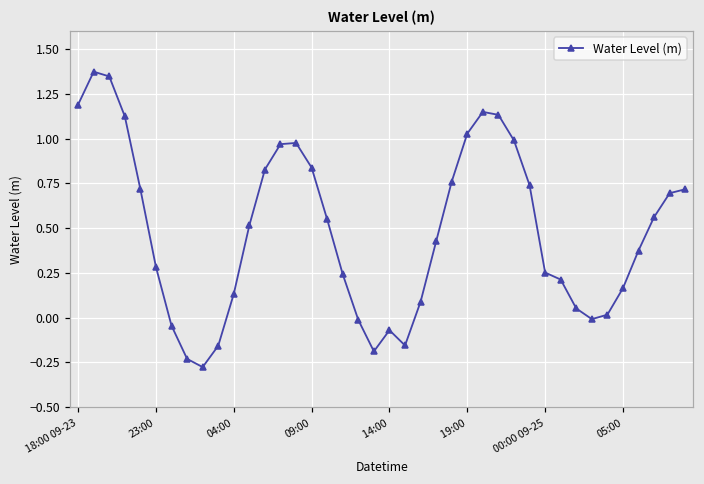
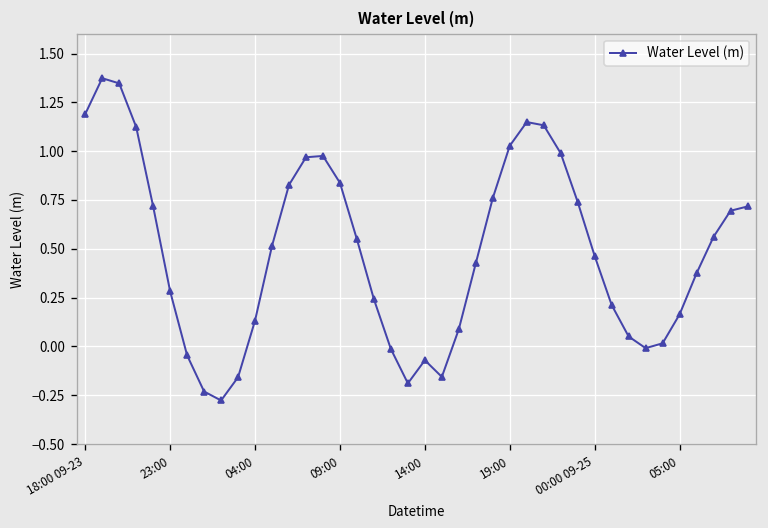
00:00 09-25: 0.25 -> 0.46
